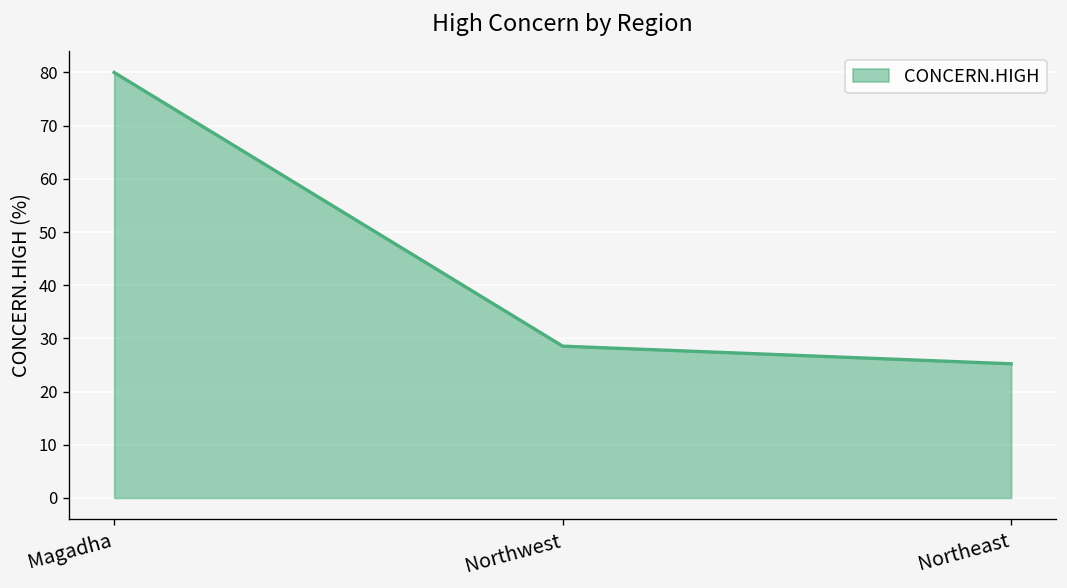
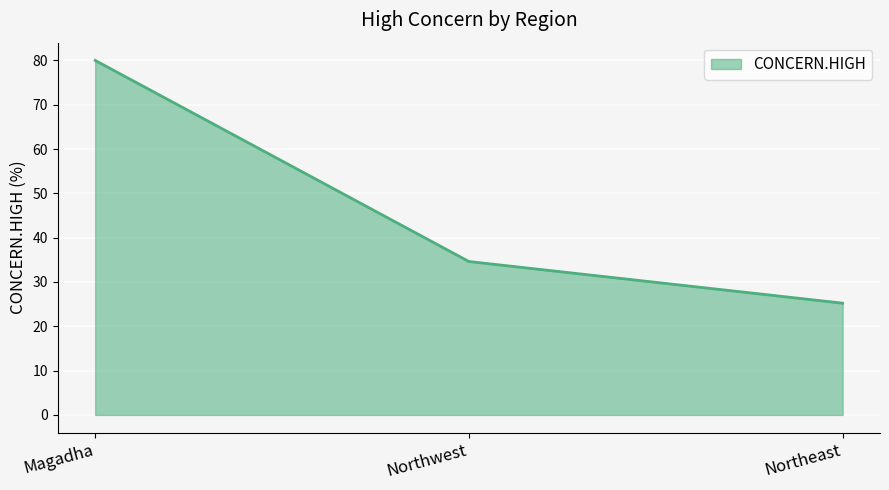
Northwest: 29 -> 35
